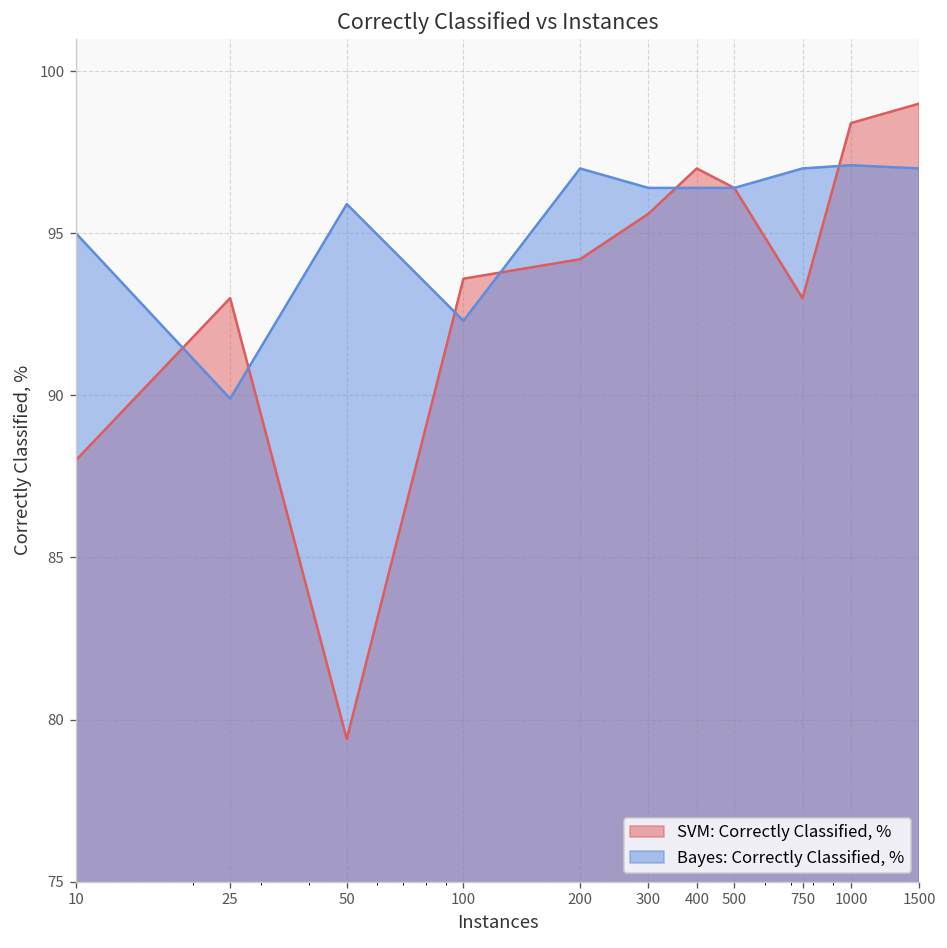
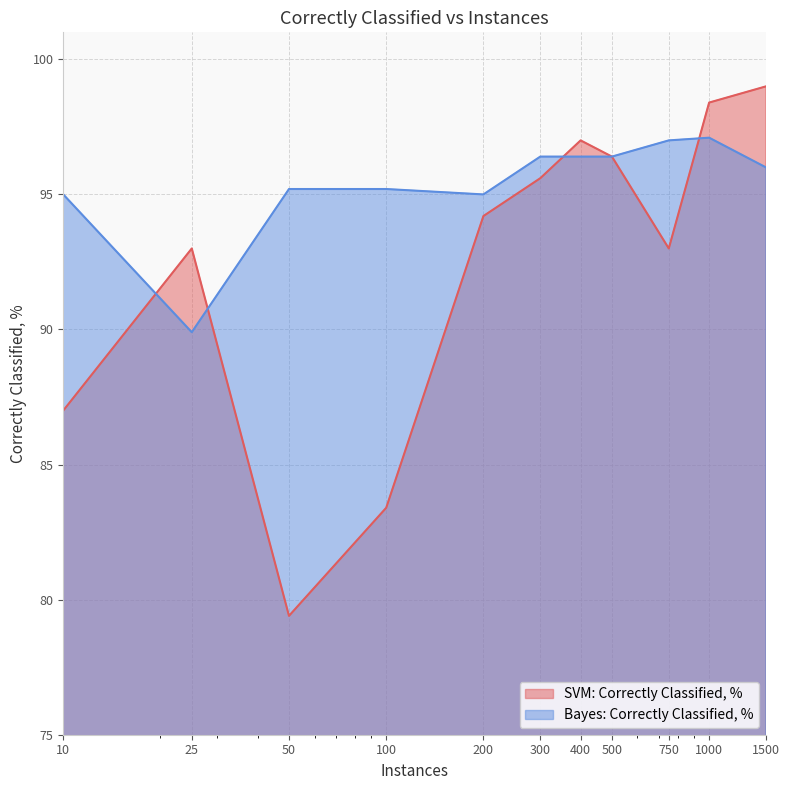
SVM: Correctly Classified, %, 10: 88 -> 87
Bayes: Correctly Classified, %, 50: 95.9 -> 95.2
SVM: Correctly Classified, %, 100: 93.6 -> 83.4
Bayes: Correctly Classified, %, 100: 92.3 -> 95.2
Bayes: Correctly Classified, %, 200: 97 -> 95
Bayes: Correctly Classified, %, 1500: 97 -> 96
